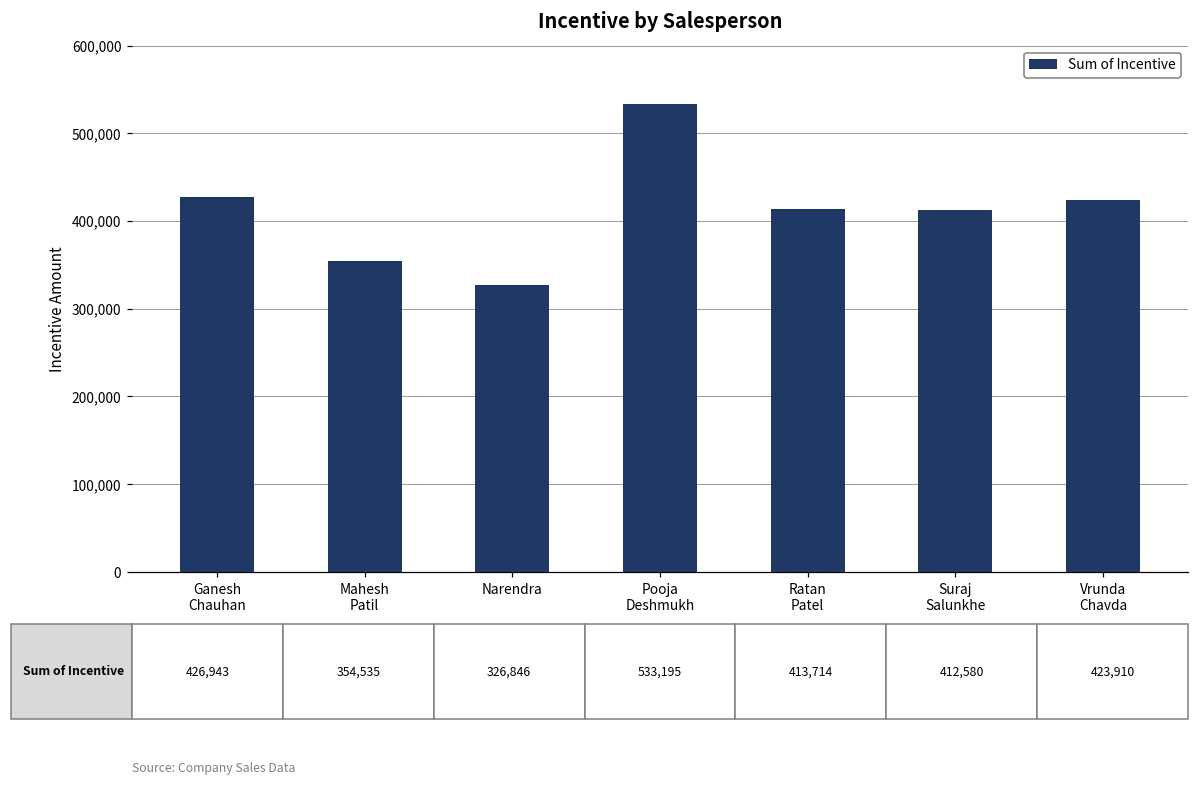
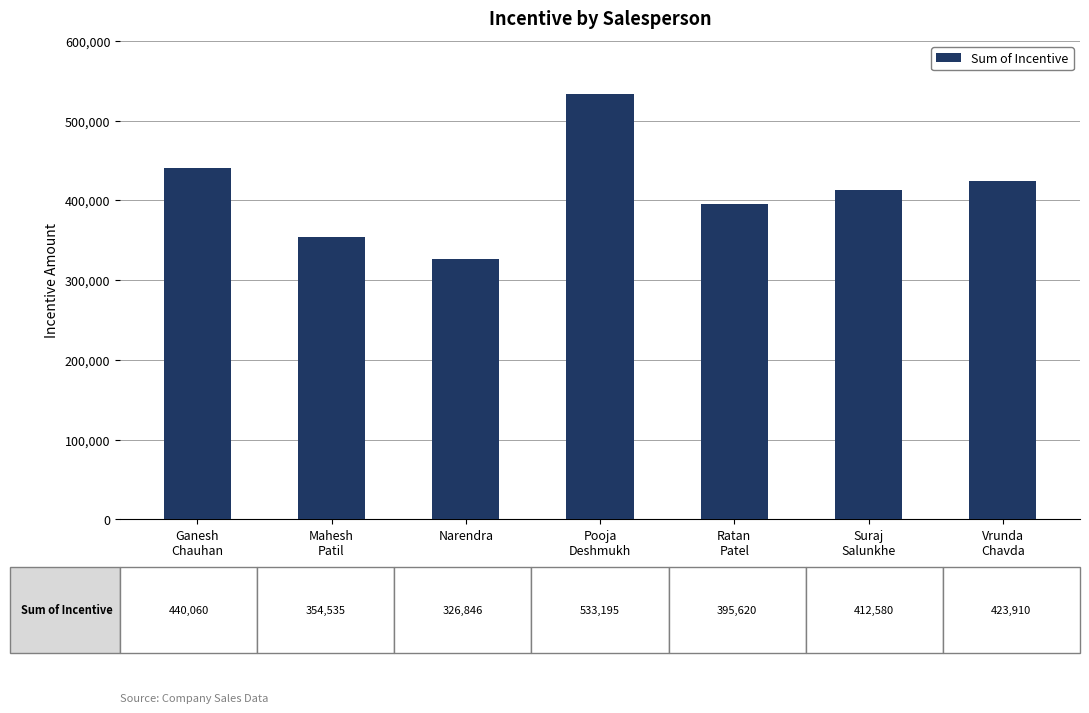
Ganesh Chauhan: 426,943 -> 440,060
Ratan Patel: 413,714 -> 395,620
